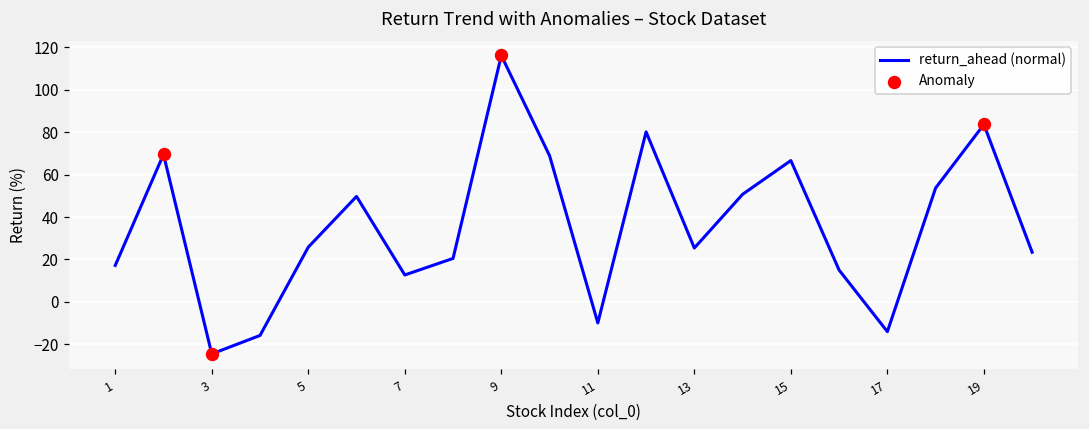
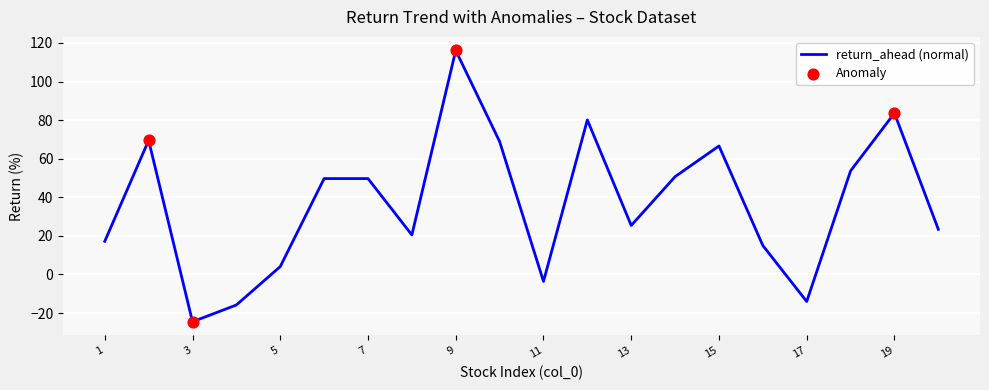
return_ahead (normal), 5: 26 -> 4
return_ahead (normal), 7: 13 -> 50
return_ahead (normal), 11: -10 -> -4
